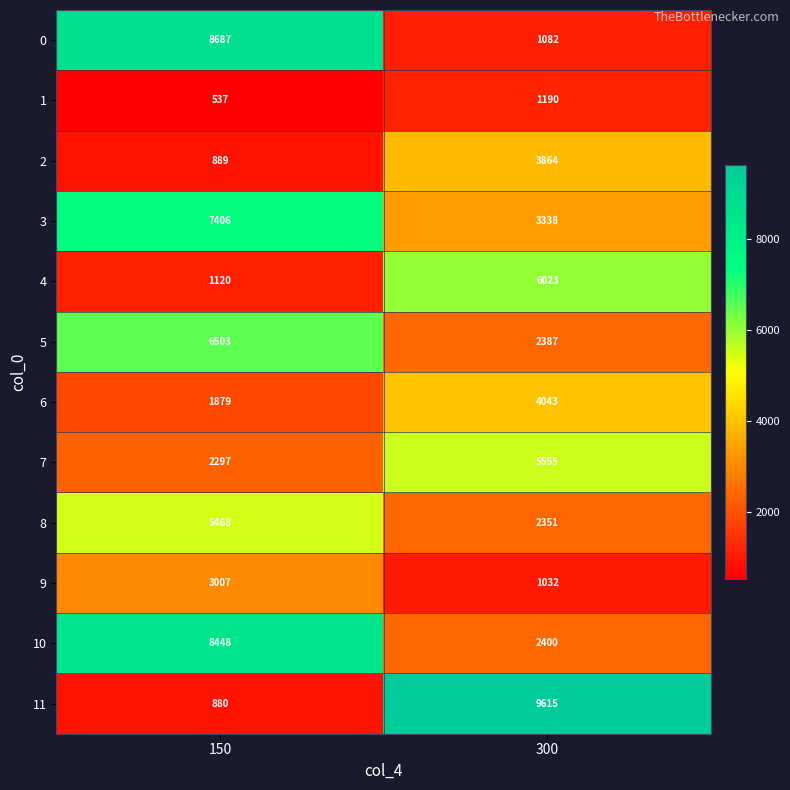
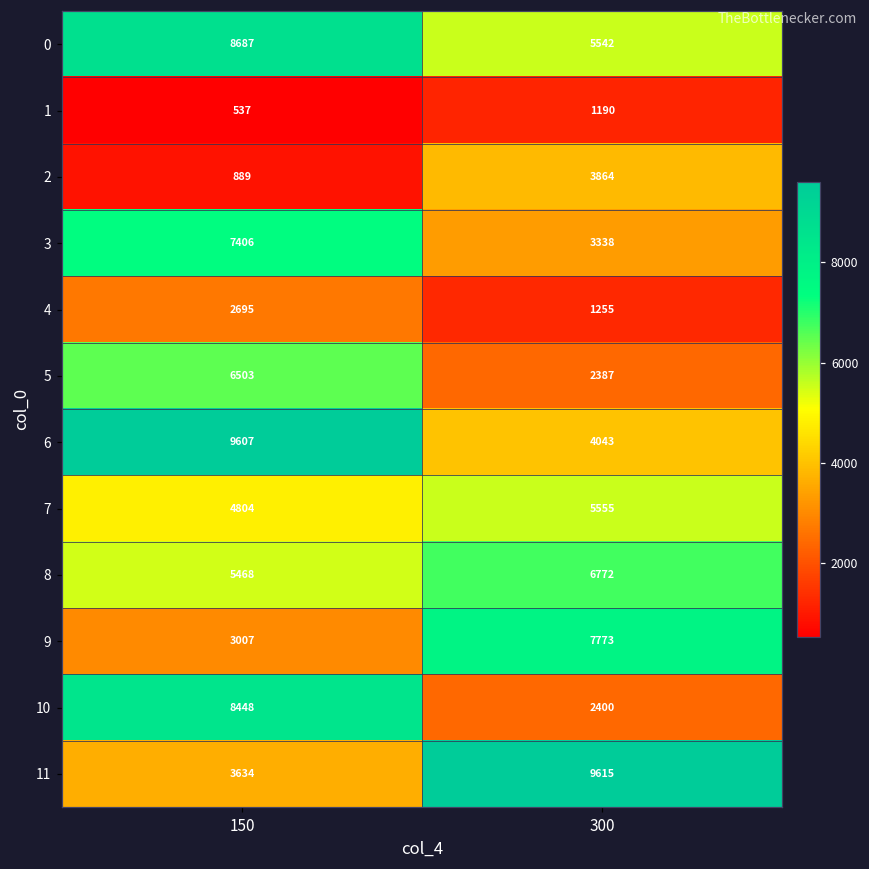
0, 300: 1082 -> 5542
4, 150: 1120 -> 2695
4, 300: 6023 -> 1255
6, 150: 1879 -> 9607
7, 150: 2297 -> 4804
8, 300: 2351 -> 6772
9, 300: 1032 -> 7773
11, 150: 880 -> 3634
